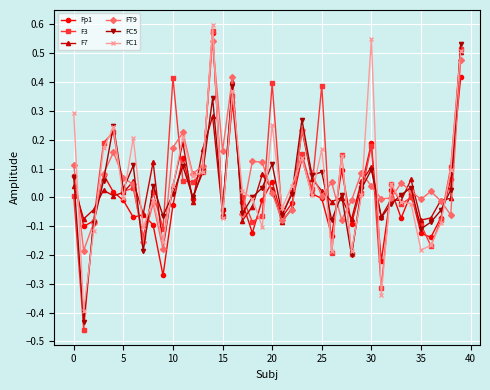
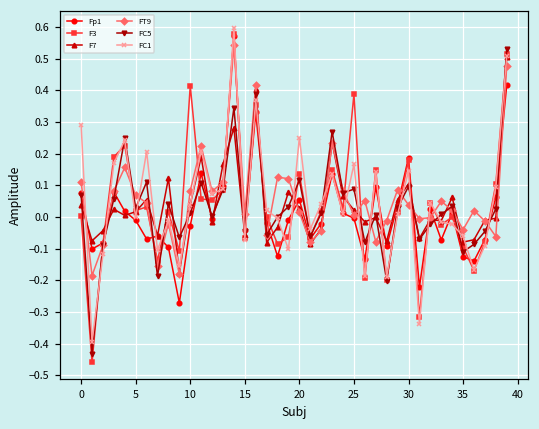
FT9, 10: 0.17 -> 0.08
FT9, 15: 0.16 -> 0.01
F3, 20: 0.40 -> 0.14
FC1, 30: 0.55 -> 0.15
FT9, 35: -0.01 -> -0.04
FC1, 35: -0.18 -> -0.06
